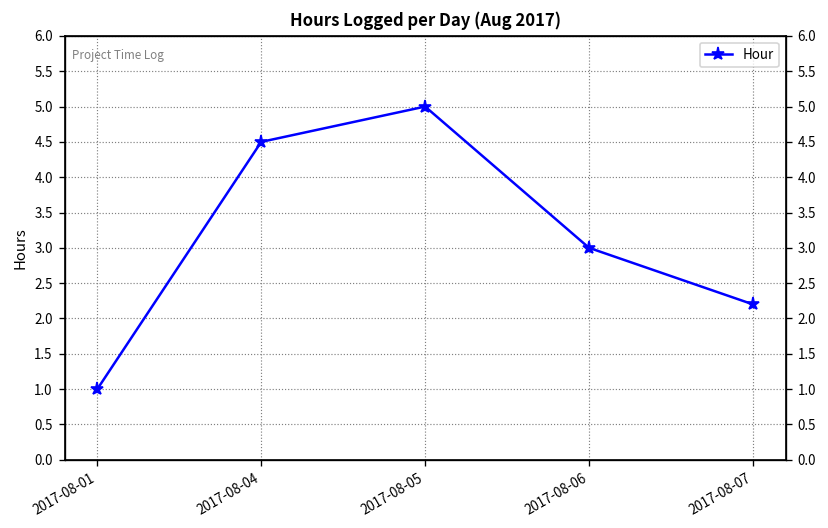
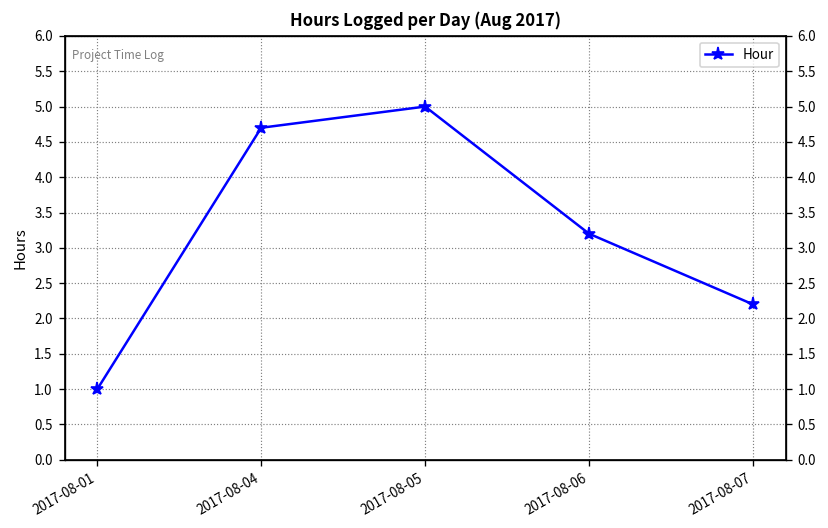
2017-08-04: 4.5 -> 4.7
2017-08-06: 3.0 -> 3.2
